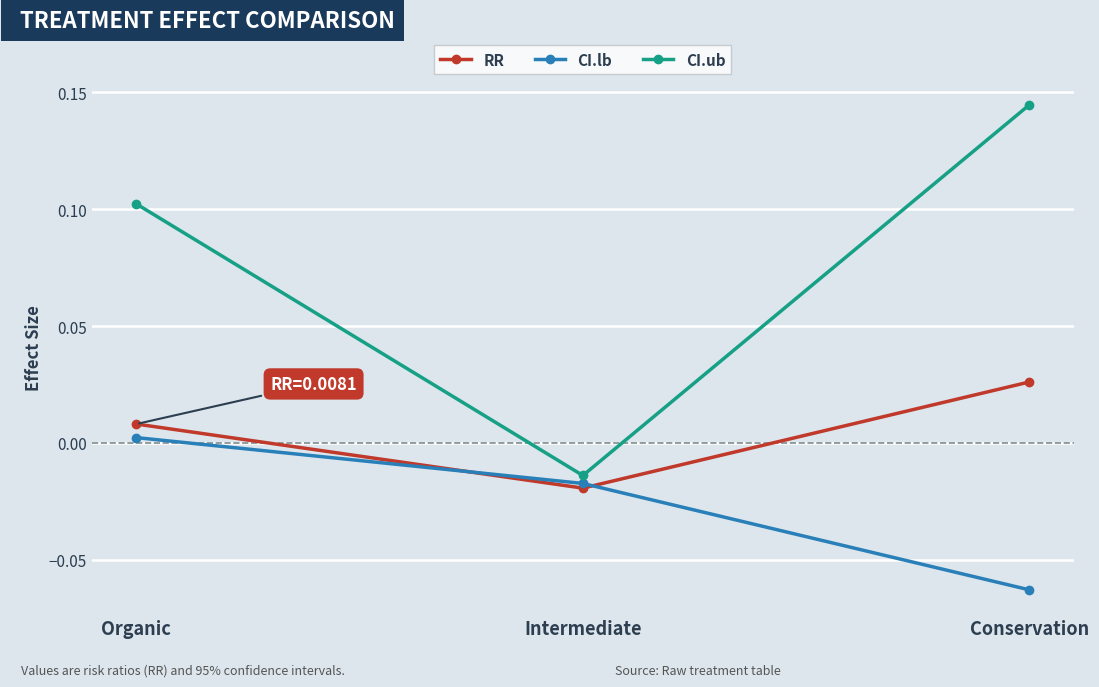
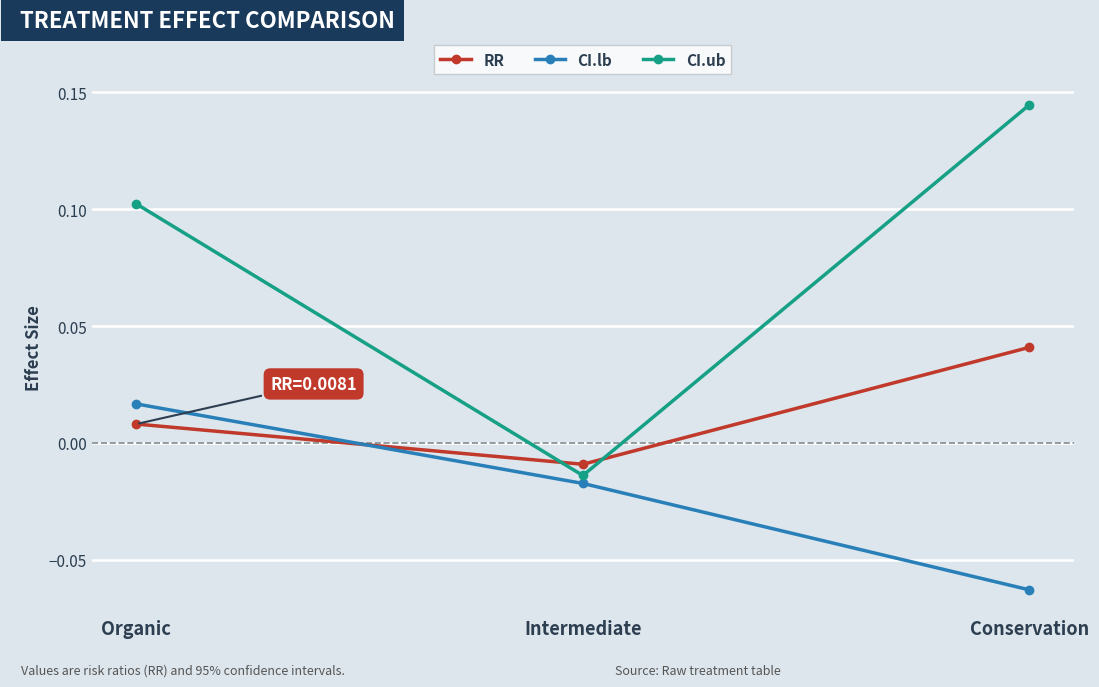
CI.lb, Organic: 0.002 -> 0.017
RR, Intermediate: -0.019 -> -0.009
RR, Conservation: 0.026 -> 0.041
